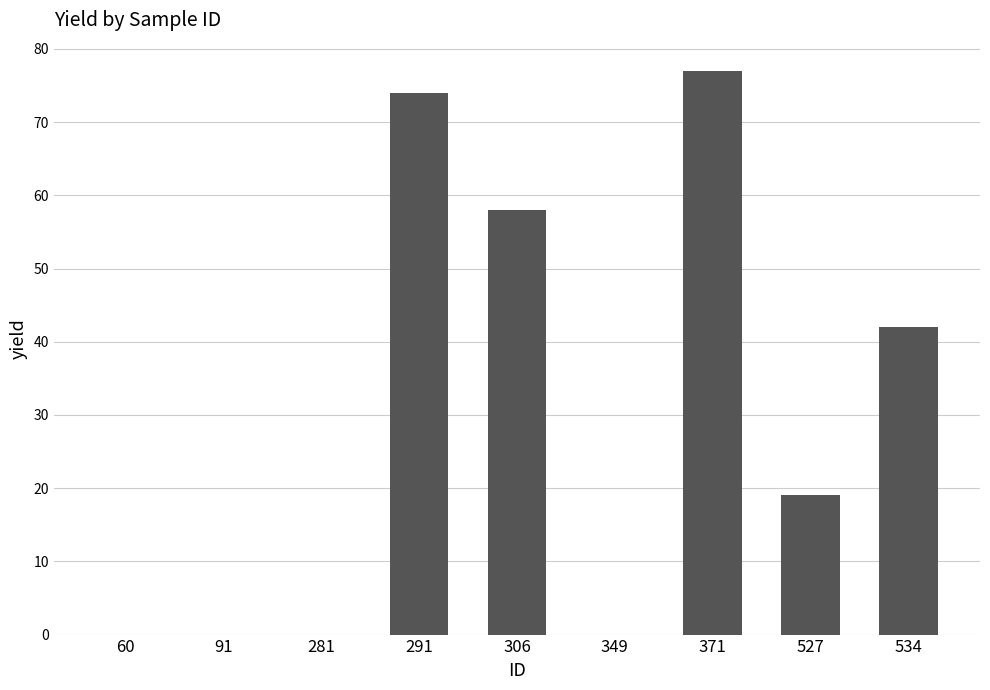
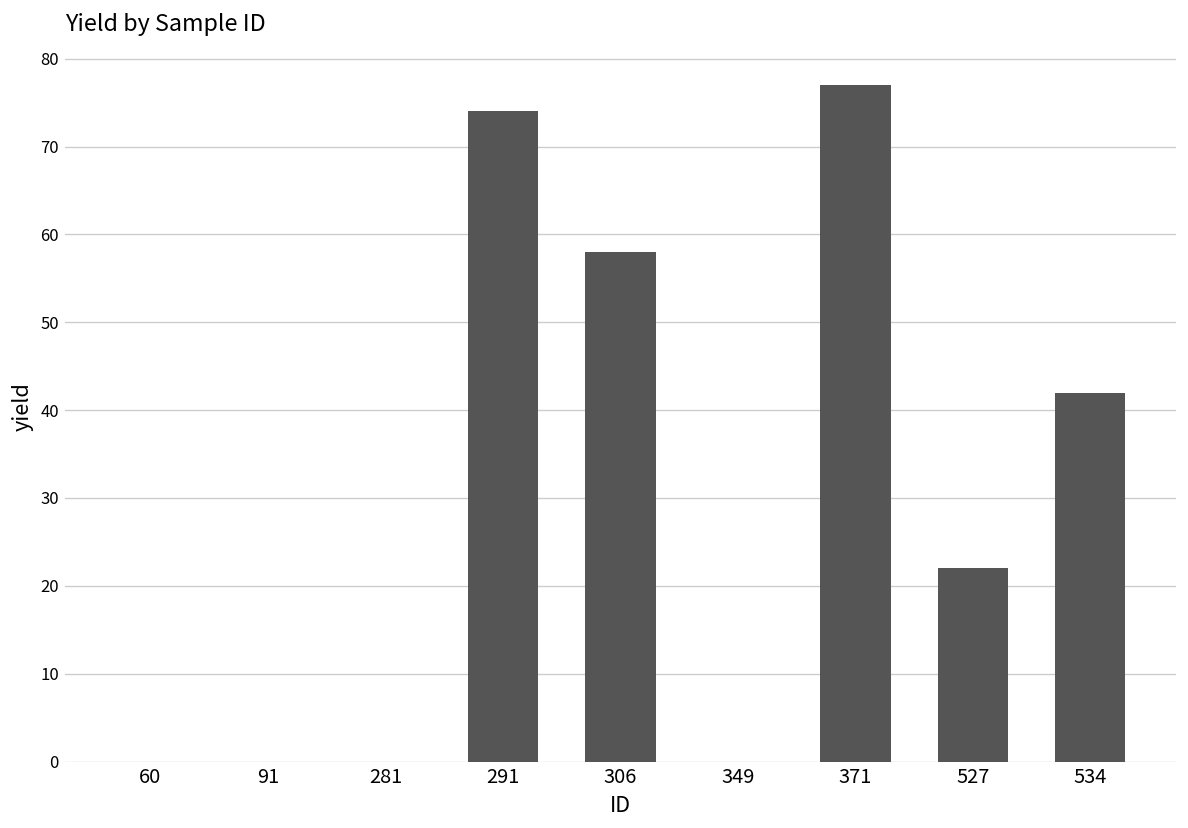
527: 19 -> 22
